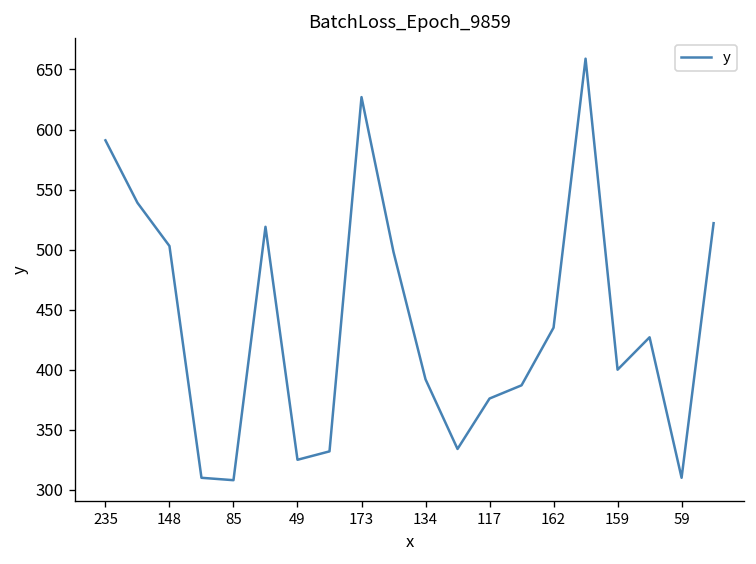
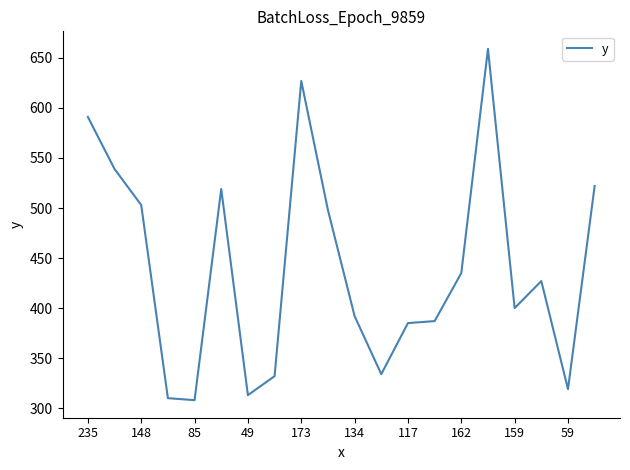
49: 325 -> 313
117: 376 -> 385
59: 310 -> 319
